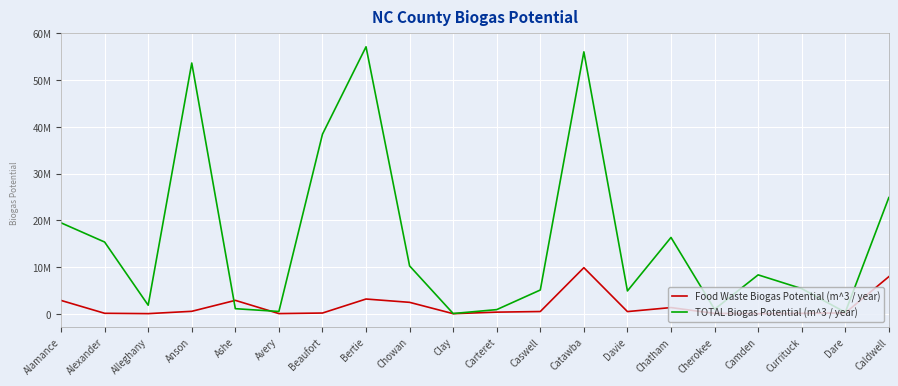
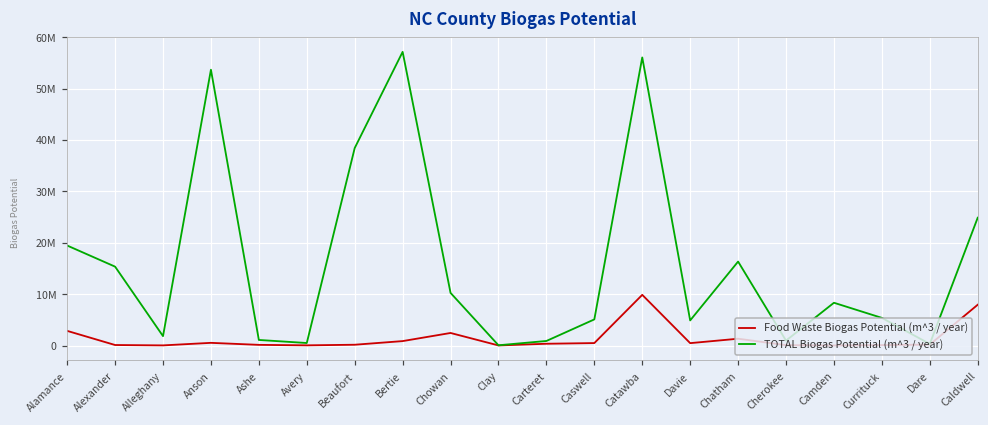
Food Waste Biogas Potential (m^3 / year), Ashe: 3000000 -> 0
Food Waste Biogas Potential (m^3 / year), Bertie: 3000000 -> 1000000
